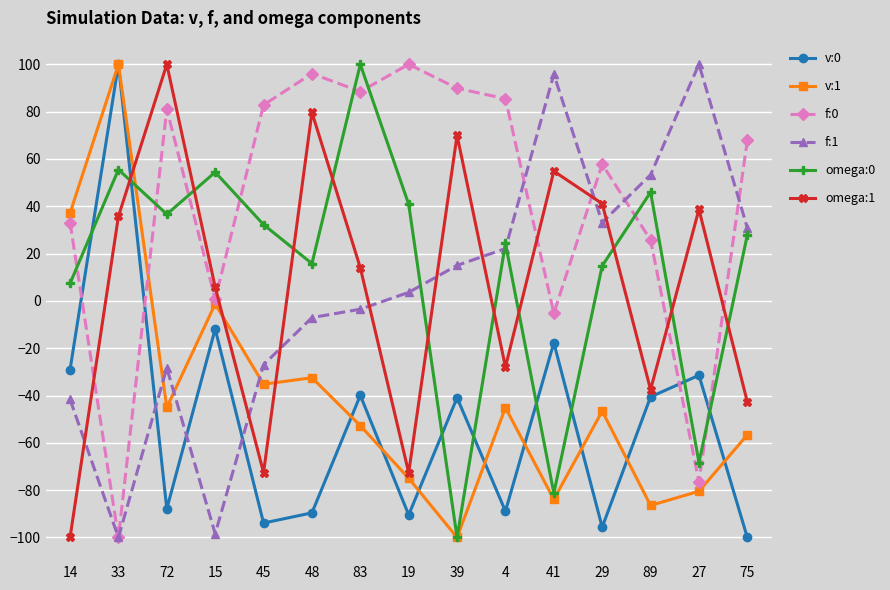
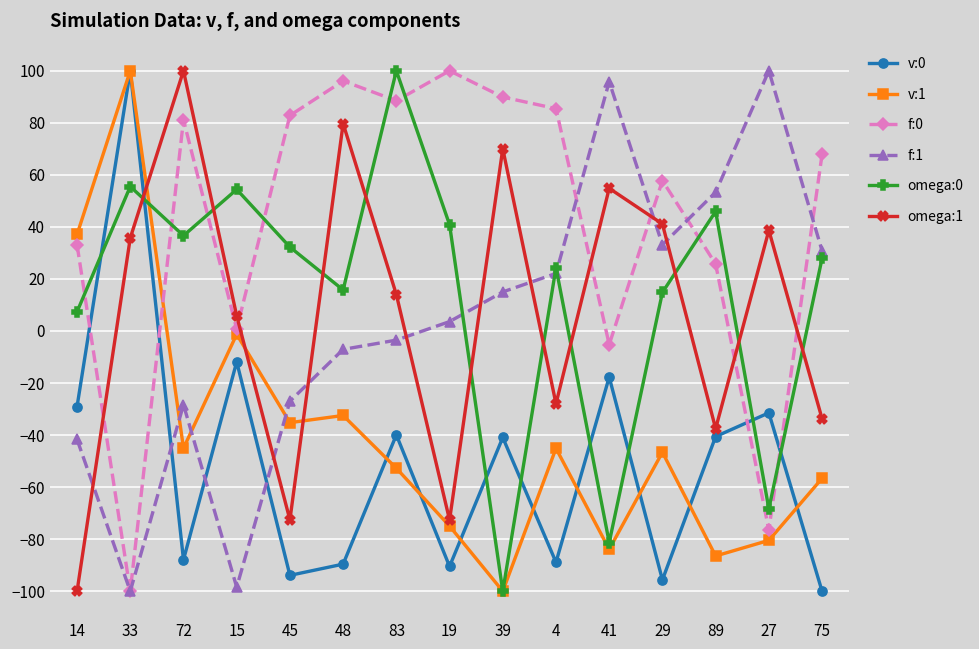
omega:1, 75: -43 -> -34
